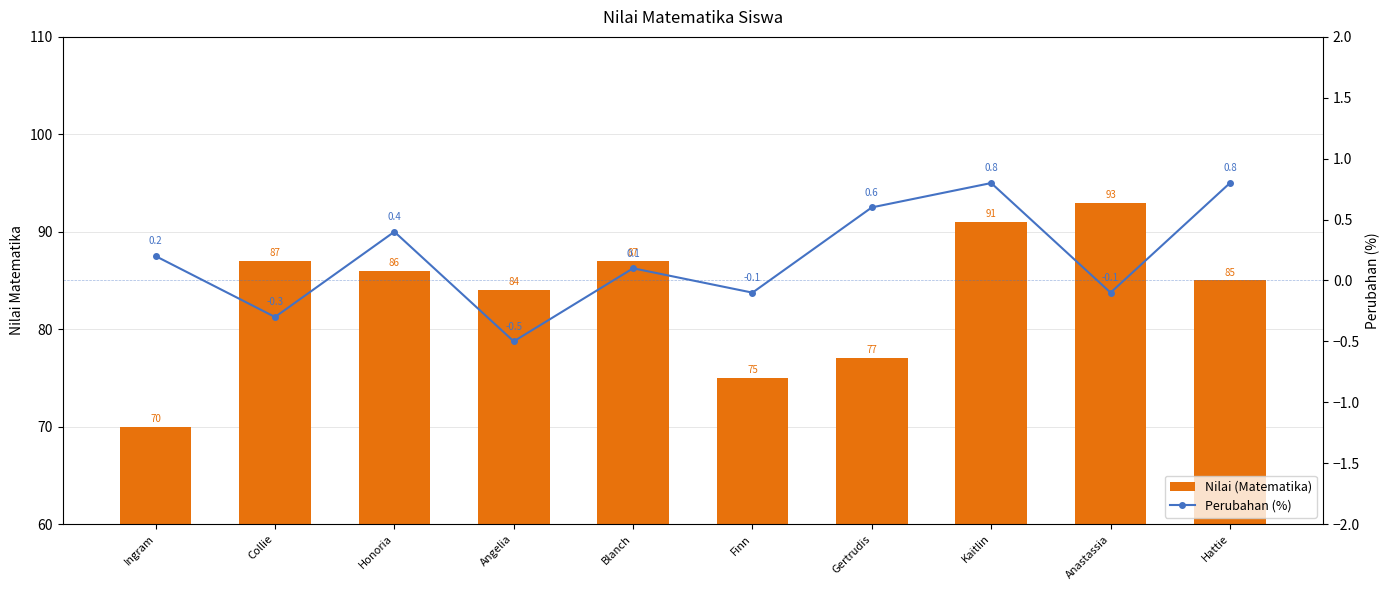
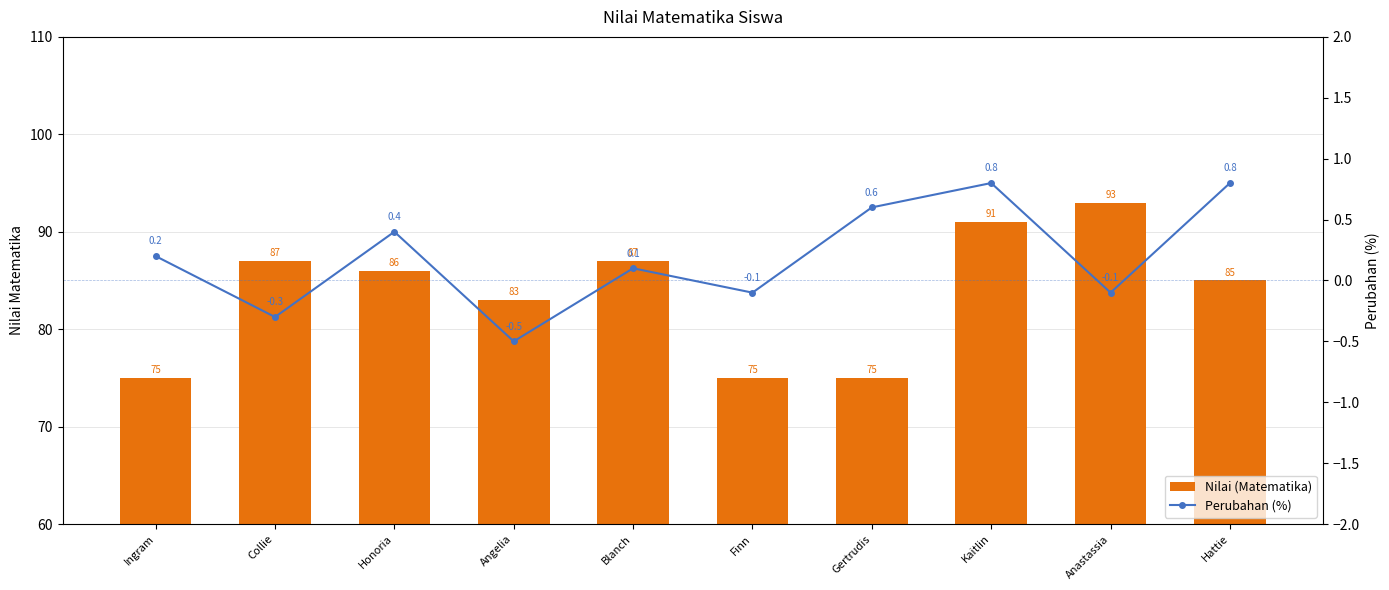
Nilai (Matematika), Ingram: 70 -> 75
Nilai (Matematika), Angelia: 84 -> 83
Nilai (Matematika), Gertrudis: 77 -> 75
